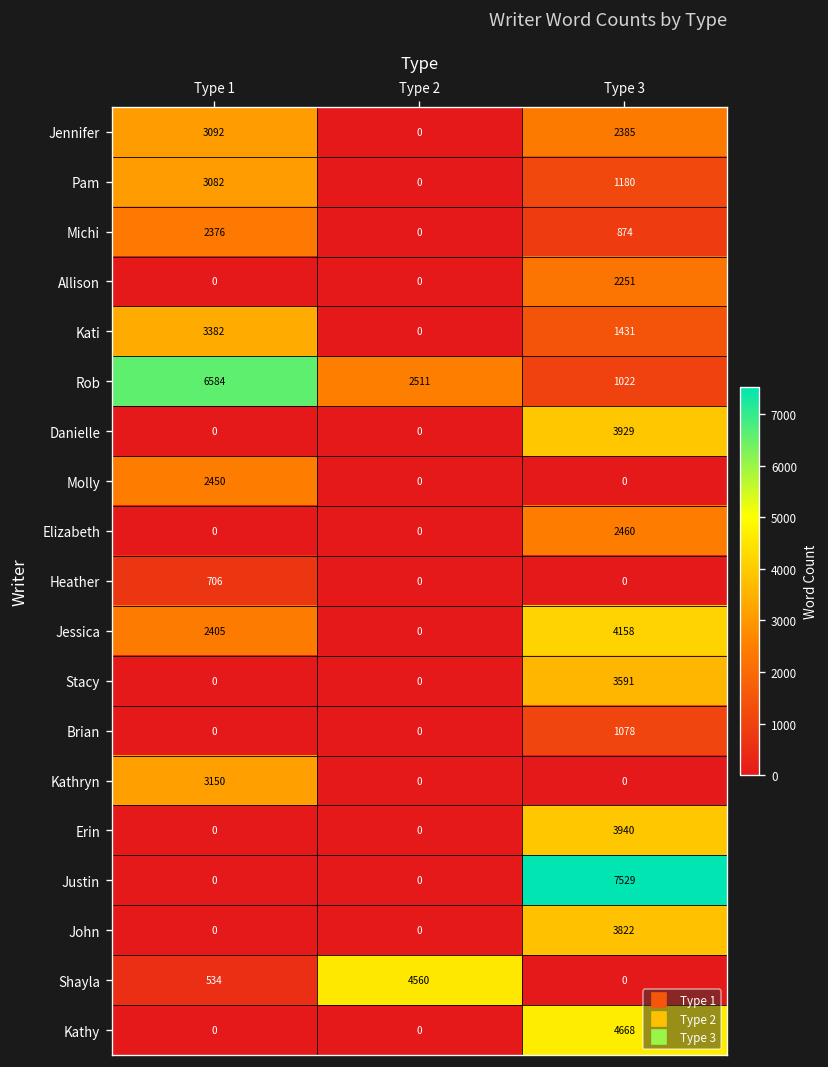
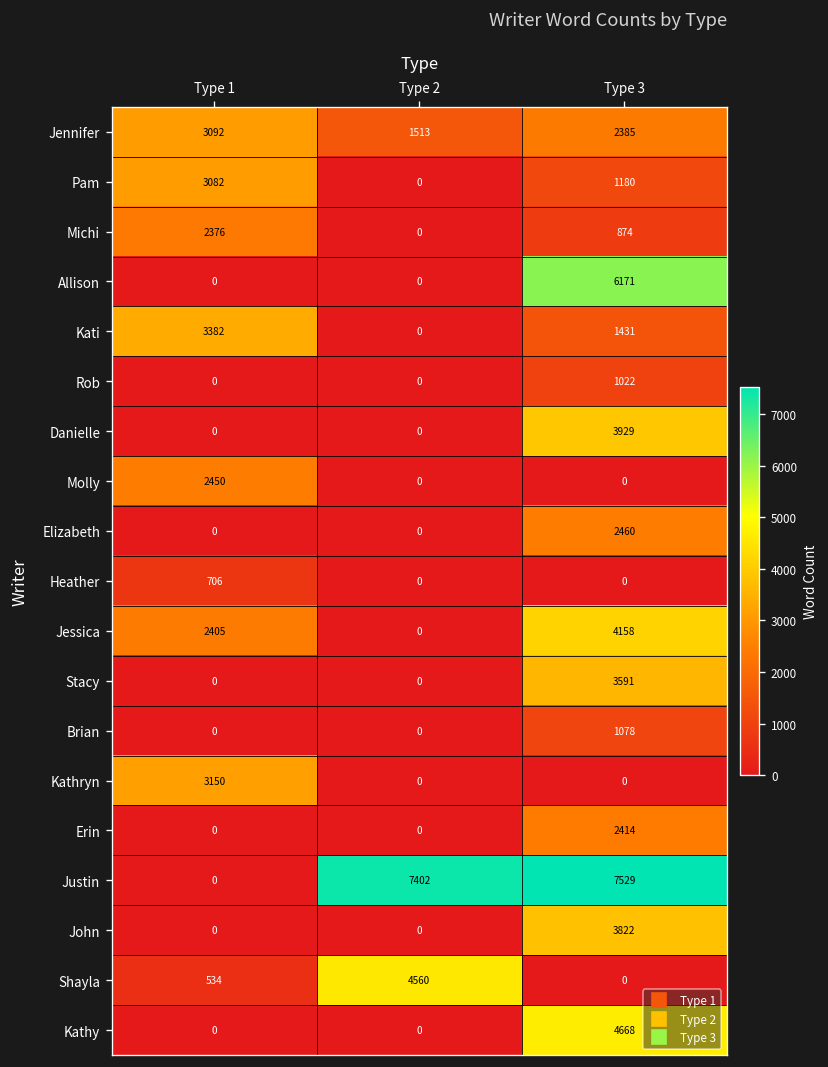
Jennifer, Type 2: 0 -> 1513
Allison, Type 3: 2251 -> 6171
Rob, Type 1: 6584 -> 0
Rob, Type 2: 2511 -> 0
Erin, Type 3: 3940 -> 2414
Justin, Type 2: 0 -> 7402
